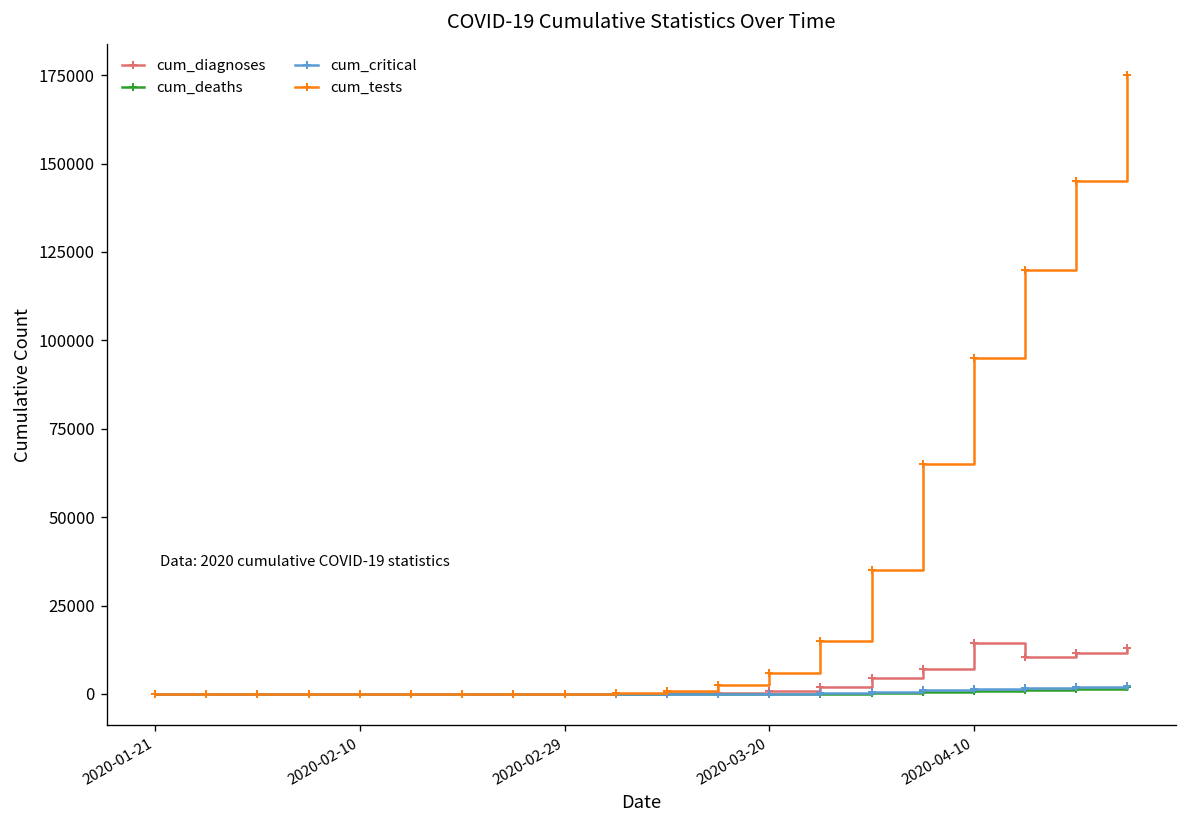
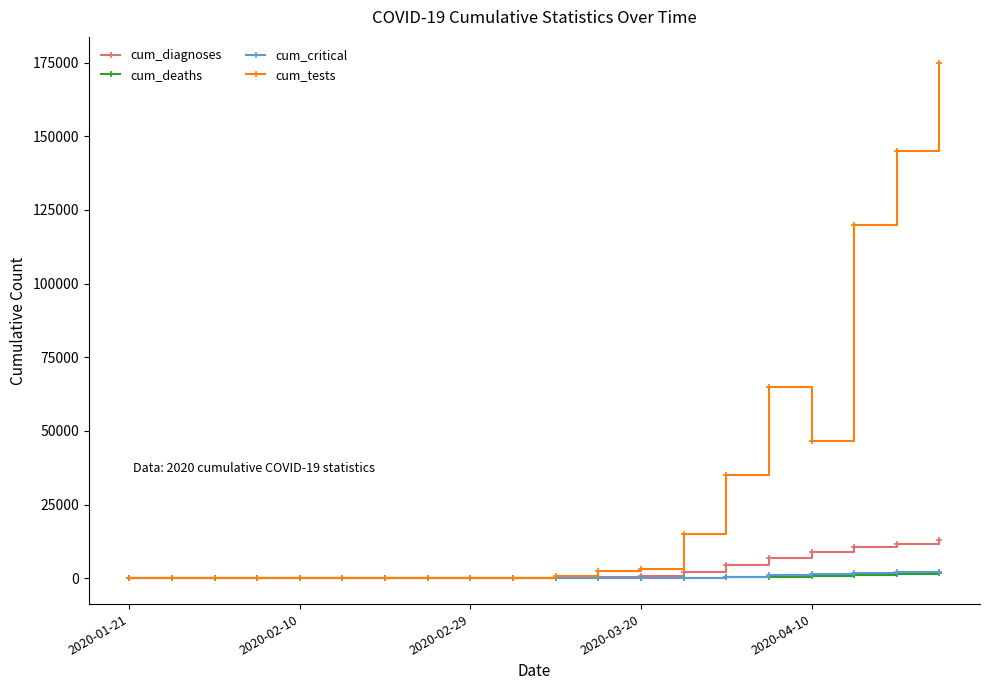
cum_tests, 2020-03-20: 6000 -> 3000
cum_diagnoses, 2020-04-10: 15000 -> 9000
cum_tests, 2020-04-10: 95000 -> 47000
